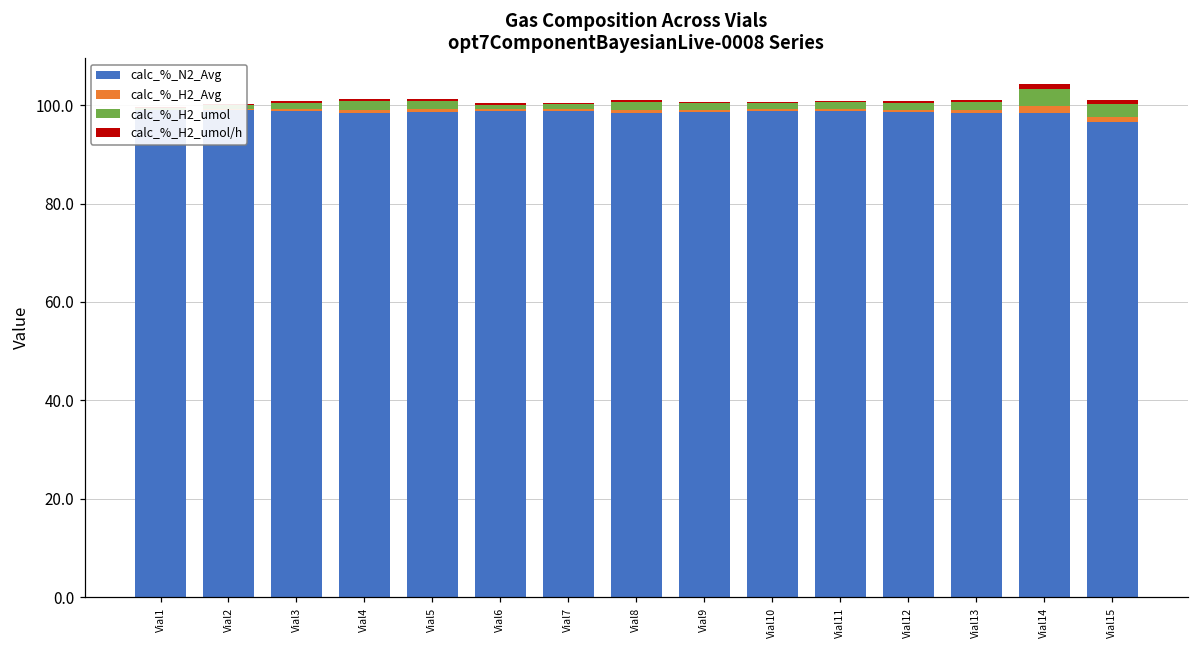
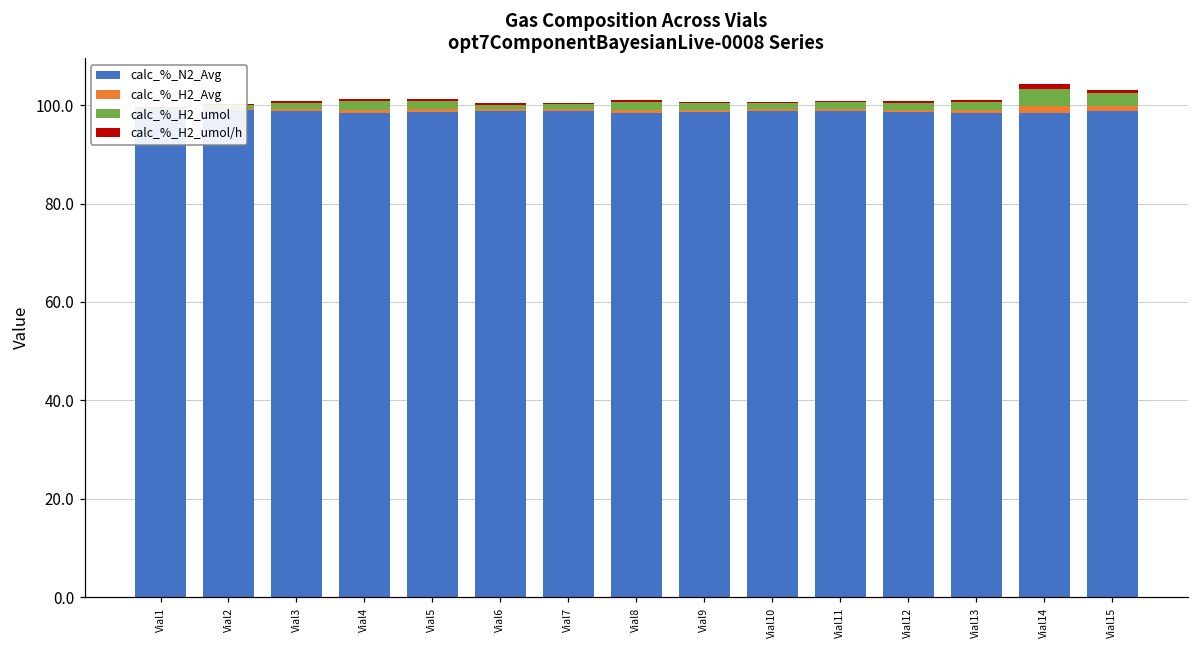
calc_%_N2_Avg, Vial15: 97 -> 99
